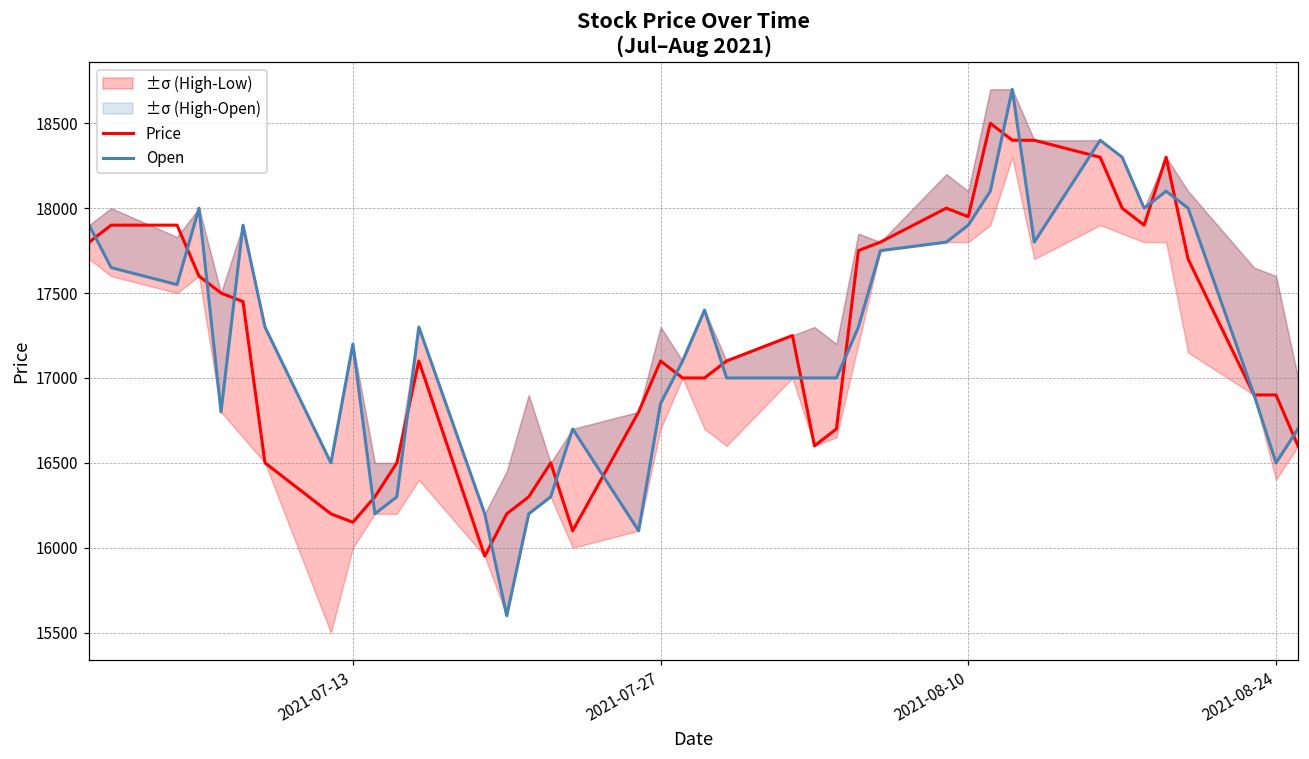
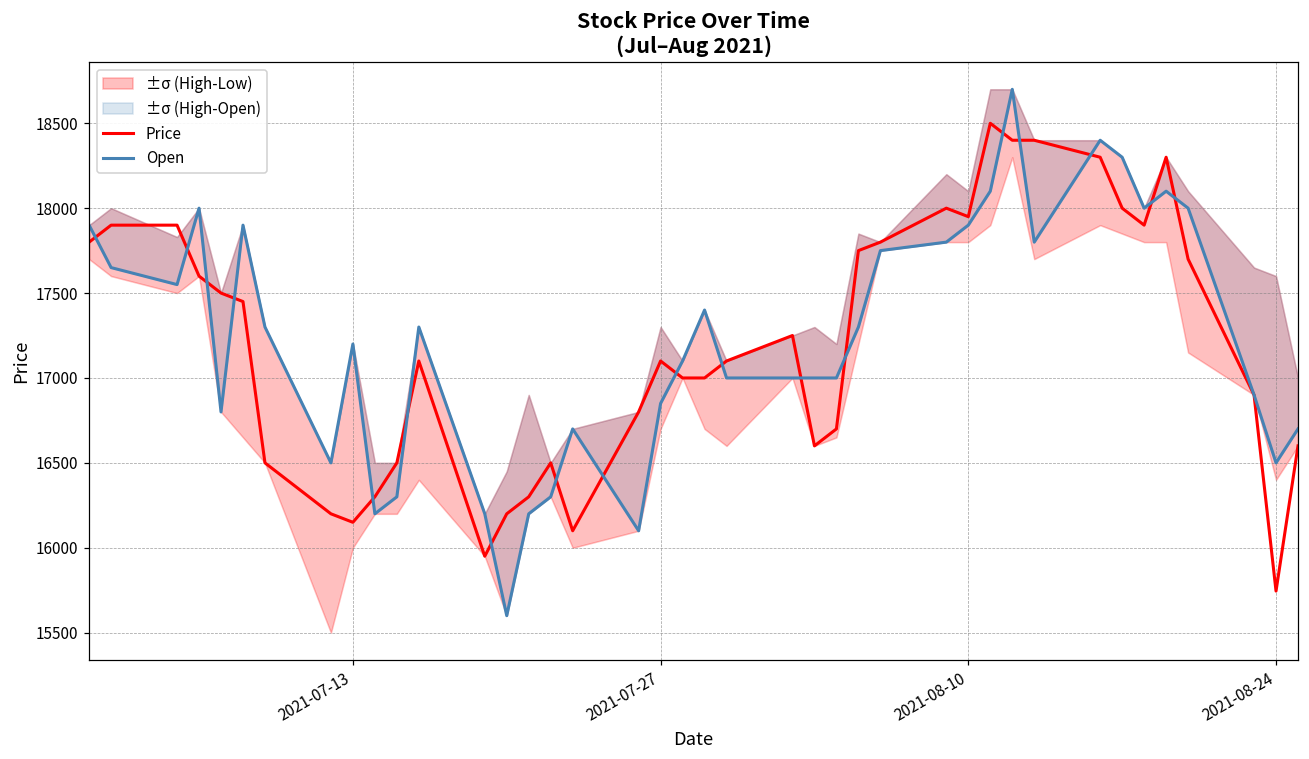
Price, 2021-08-24: 16900 -> 15750
